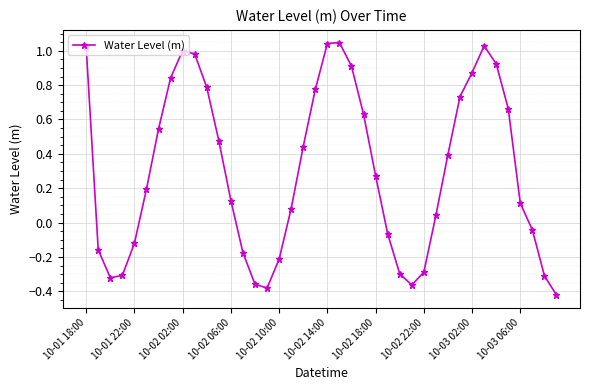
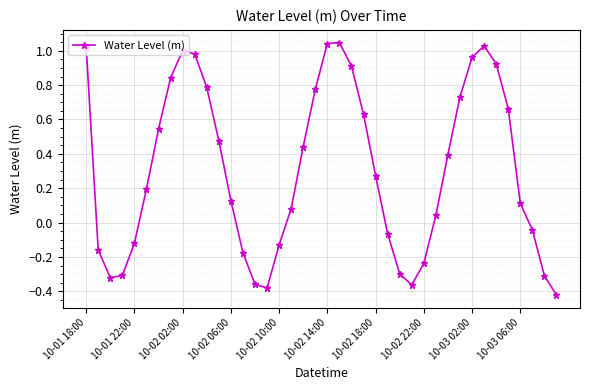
10-02 10:00: -0.21 -> -0.13
10-02 22:00: -0.29 -> -0.24
10-03 02:00: 0.87 -> 0.96
